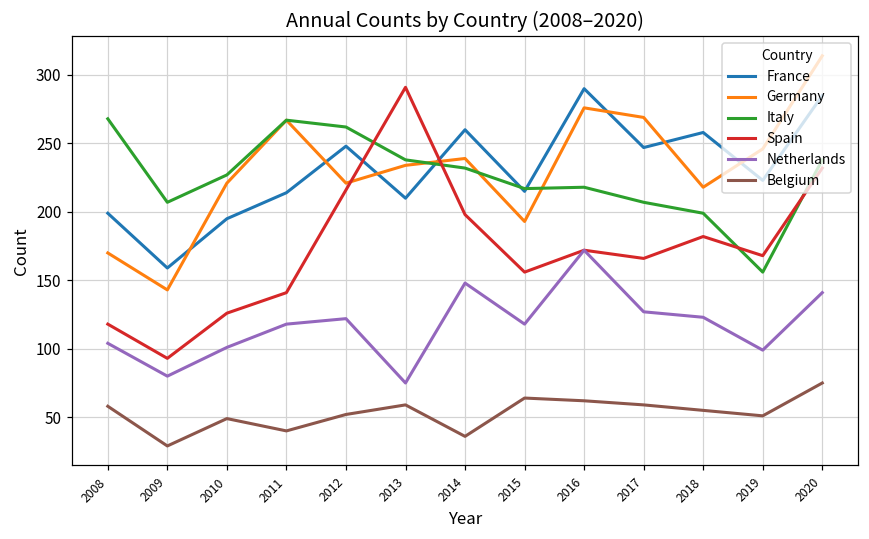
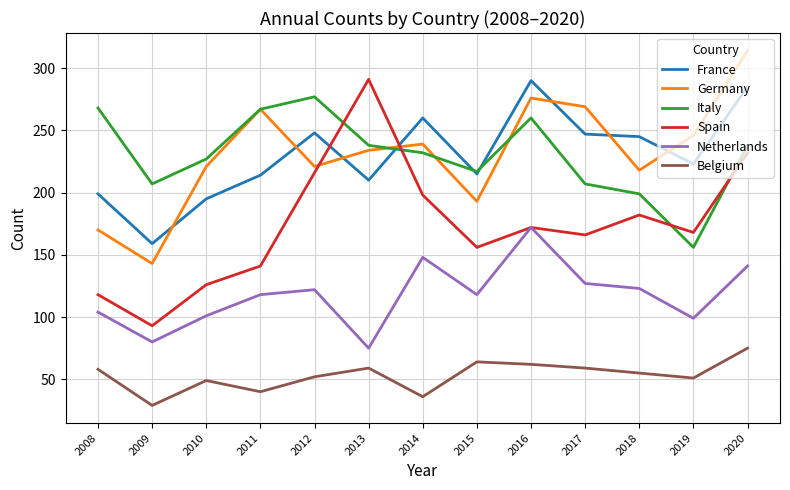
Italy, 2012: 262 -> 277
Italy, 2016: 218 -> 260
France, 2018: 258 -> 245
